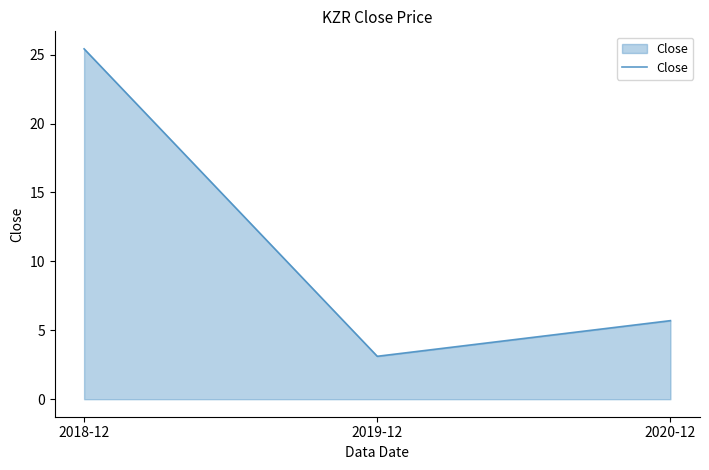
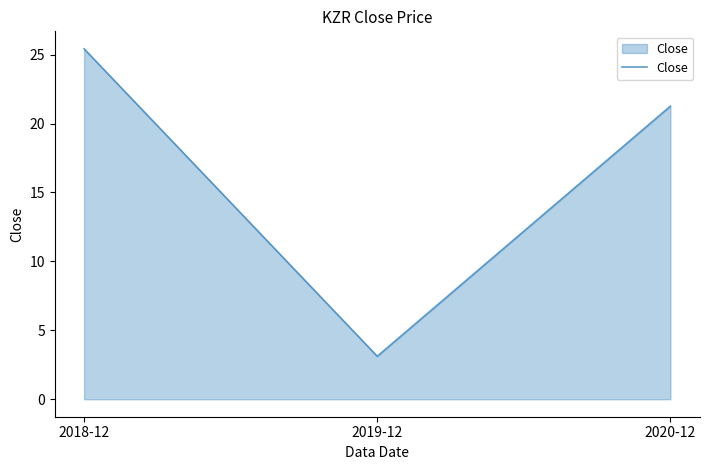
2020-12: 5.7 -> 21.3
